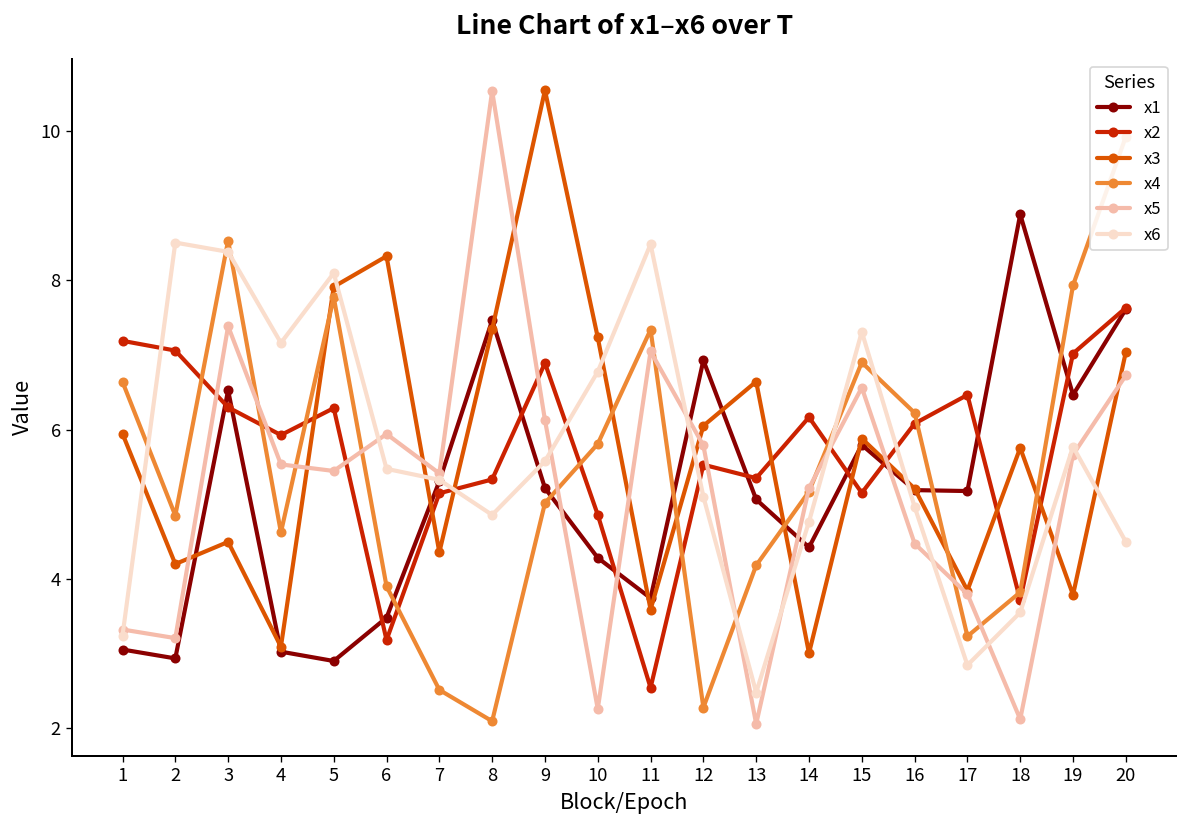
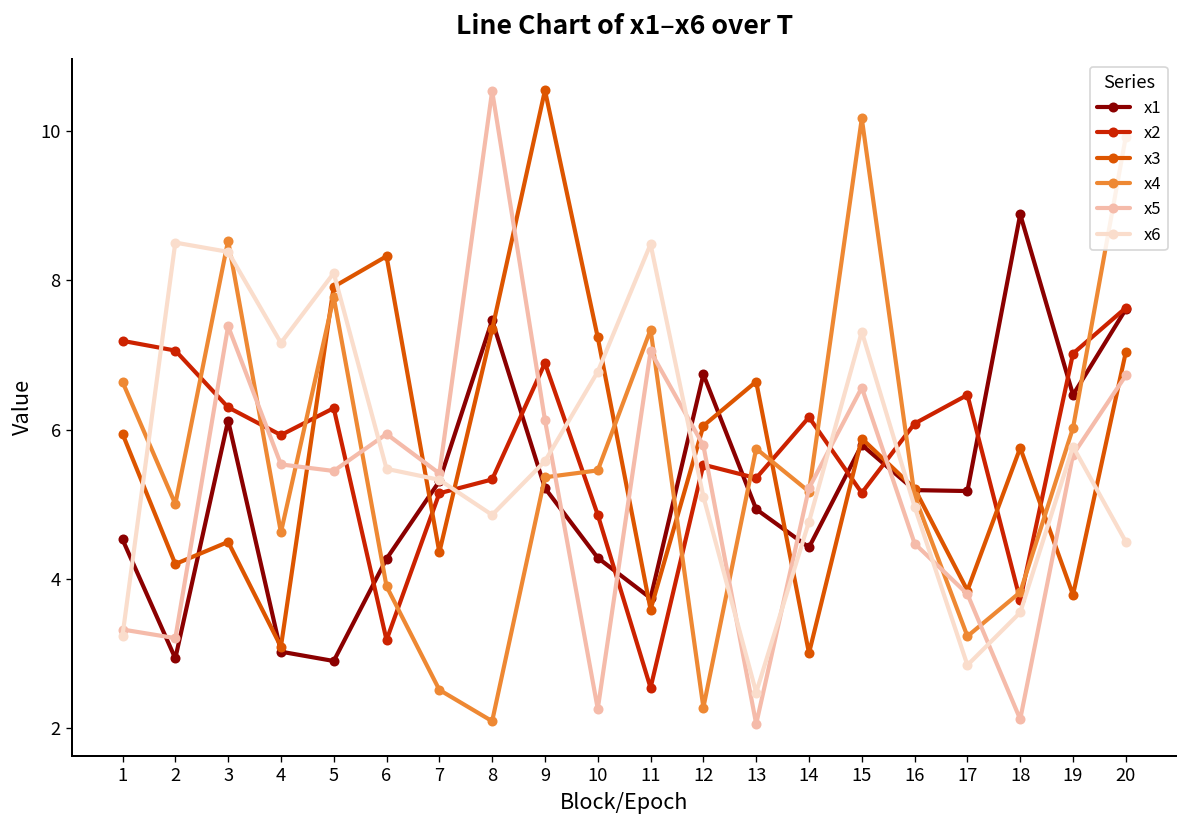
x1, 1: 3.1 -> 4.5
x4, 2: 4.8 -> 5.0
x1, 3: 6.5 -> 6.1
x1, 6: 3.5 -> 4.3
x4, 9: 5.0 -> 5.4
x4, 10: 5.8 -> 5.5
x1, 12: 6.9 -> 6.7
x1, 13: 5.1 -> 4.9
x4, 13: 4.2 -> 5.7
x4, 15: 6.9 -> 10.2
x4, 16: 6.2 -> 5.1
x4, 19: 7.9 -> 6.0
